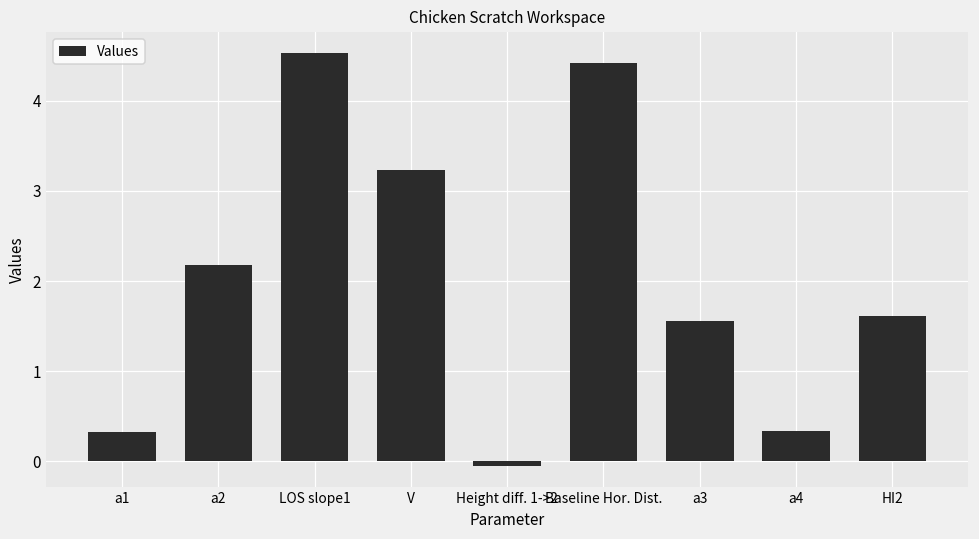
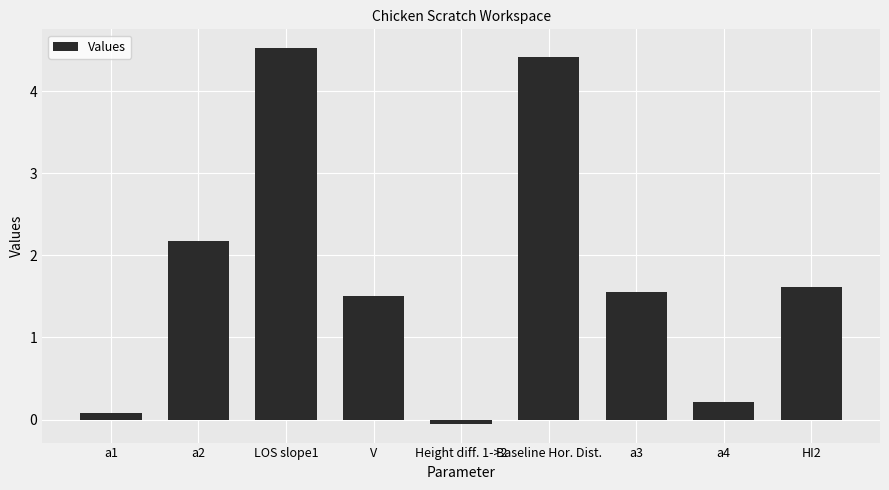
a1: 0.3 -> 0.1
V: 3.2 -> 1.5
a4: 0.3 -> 0.2
